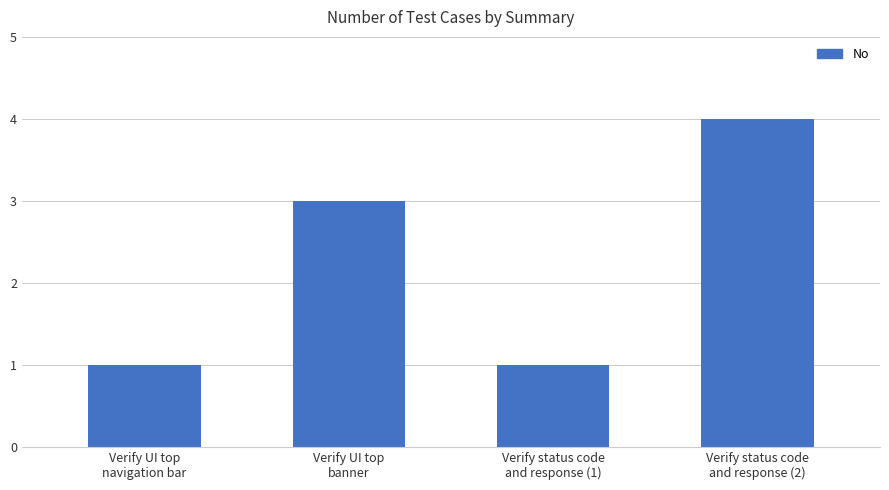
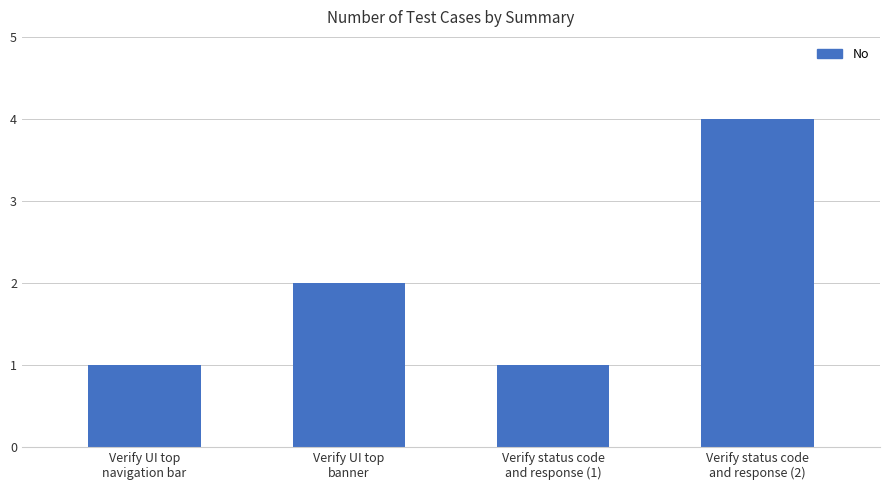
Verify UI top banner: 3 -> 2
